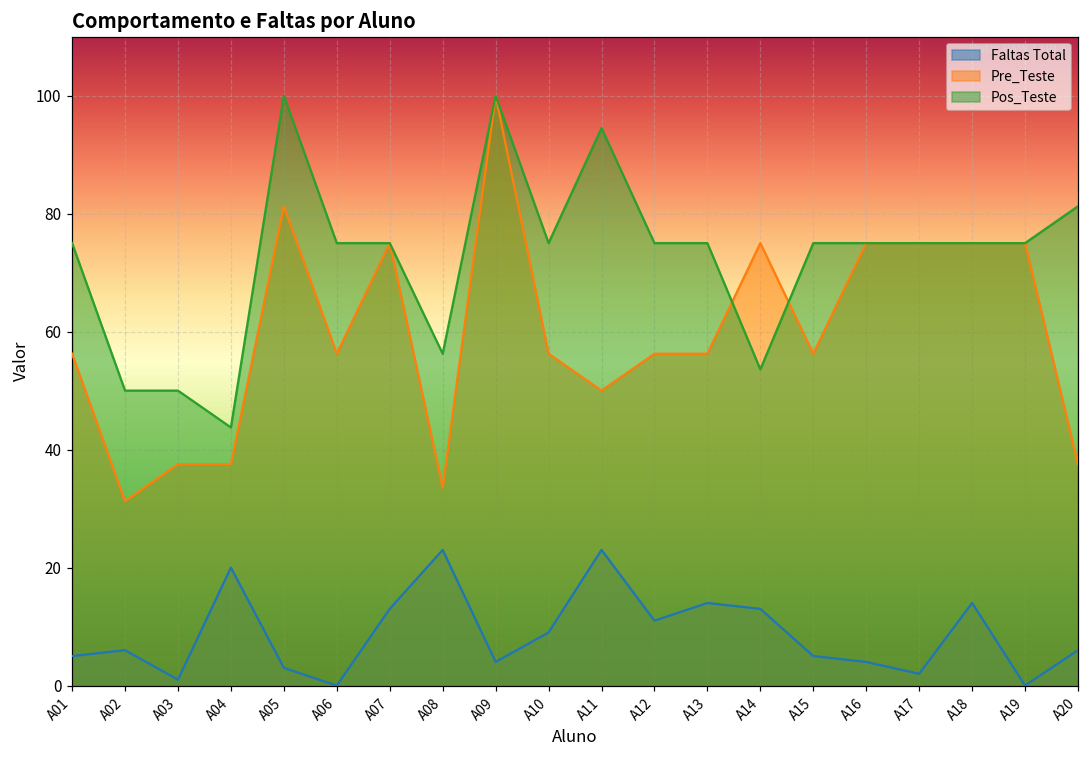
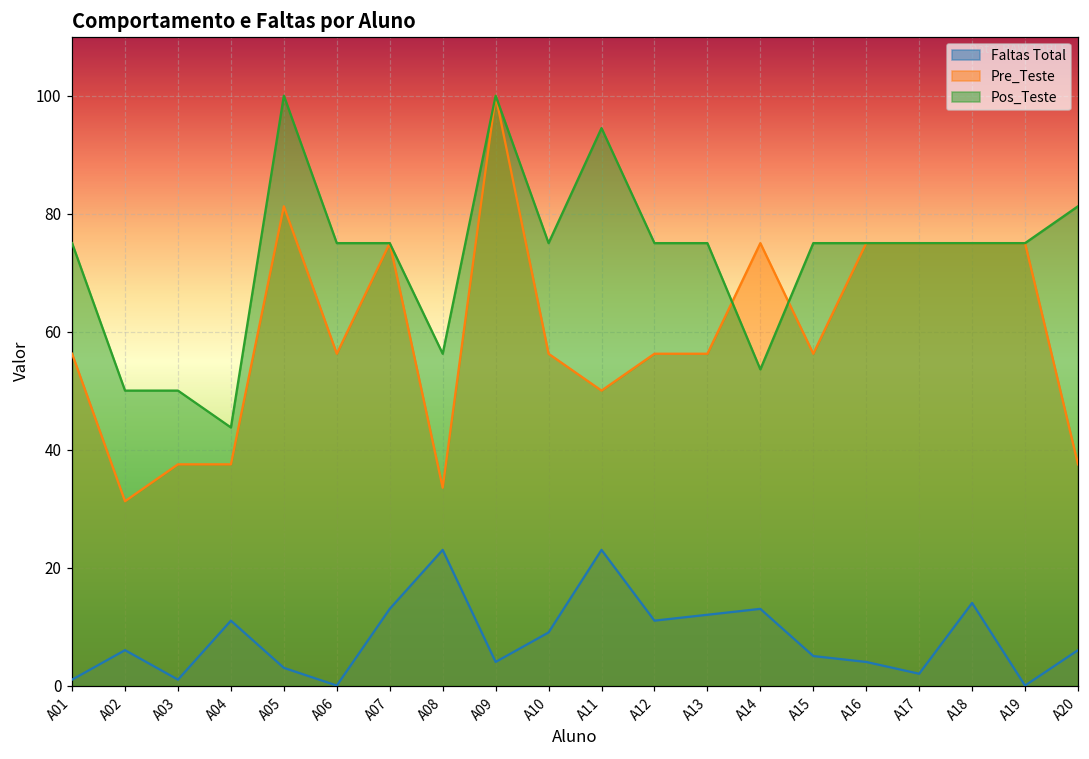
Faltas Total, A01: 5 -> 1
Faltas Total, A04: 20 -> 11
Faltas Total, A13: 14 -> 12
